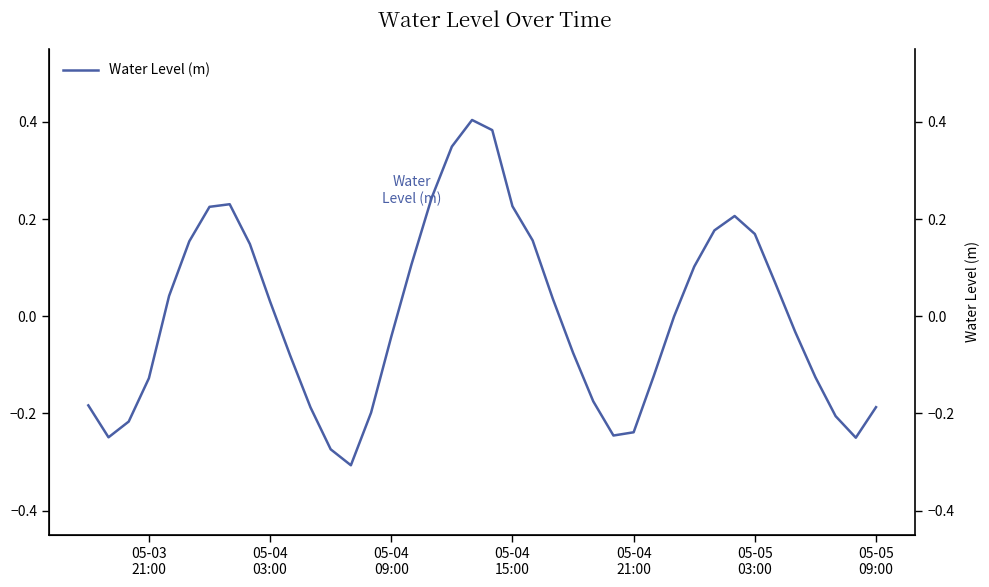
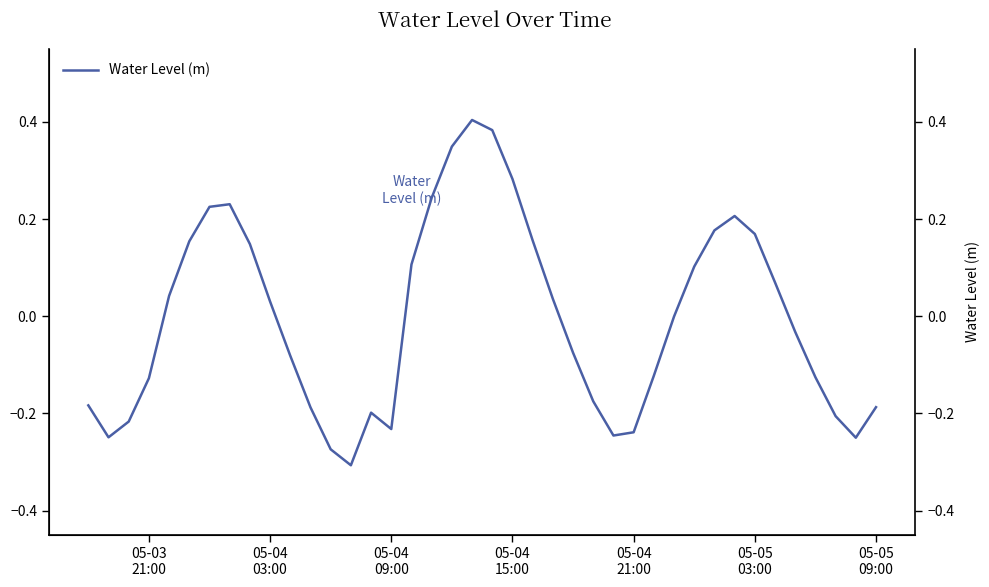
05-04 09:00: -0.04 -> -0.23
05-04 15:00: 0.23 -> 0.28
